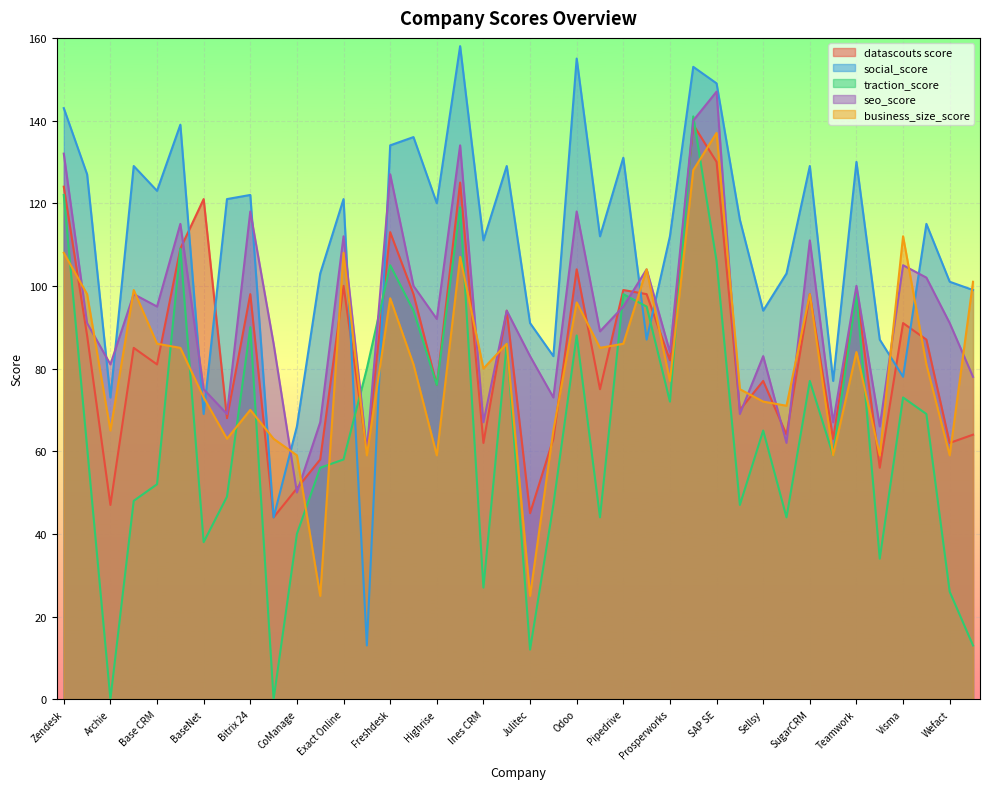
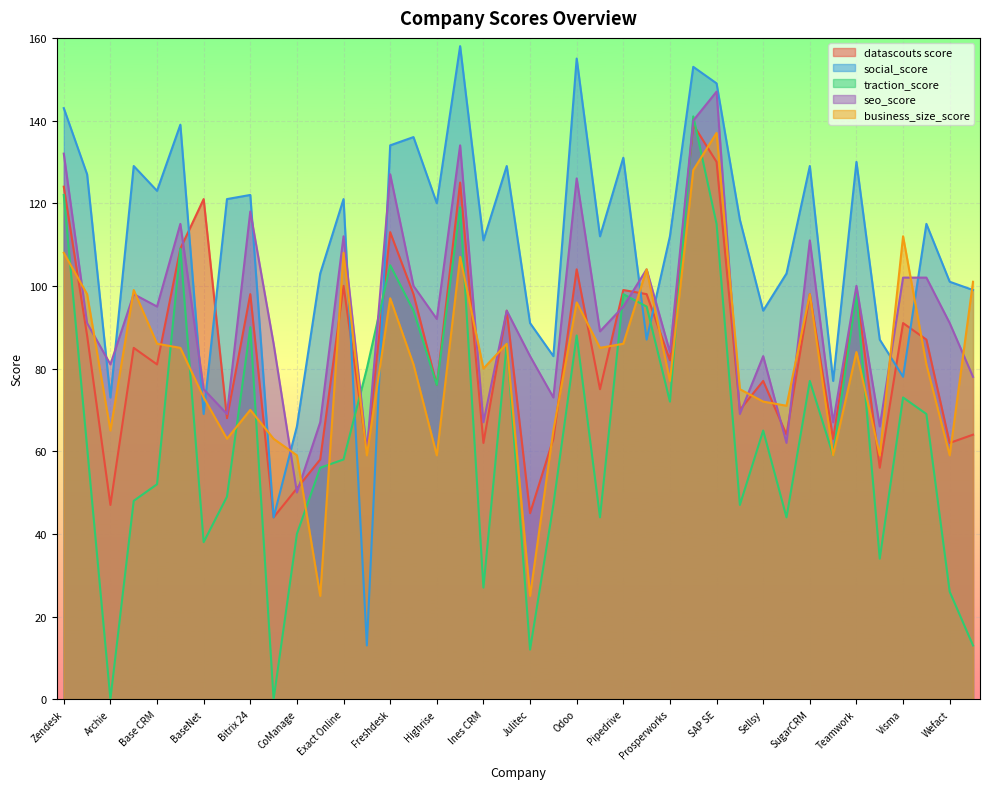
seo_score, Odoo: 118 -> 126
traction_score, SAP SE: 106 -> 115
seo_score, Visma: 105 -> 102
